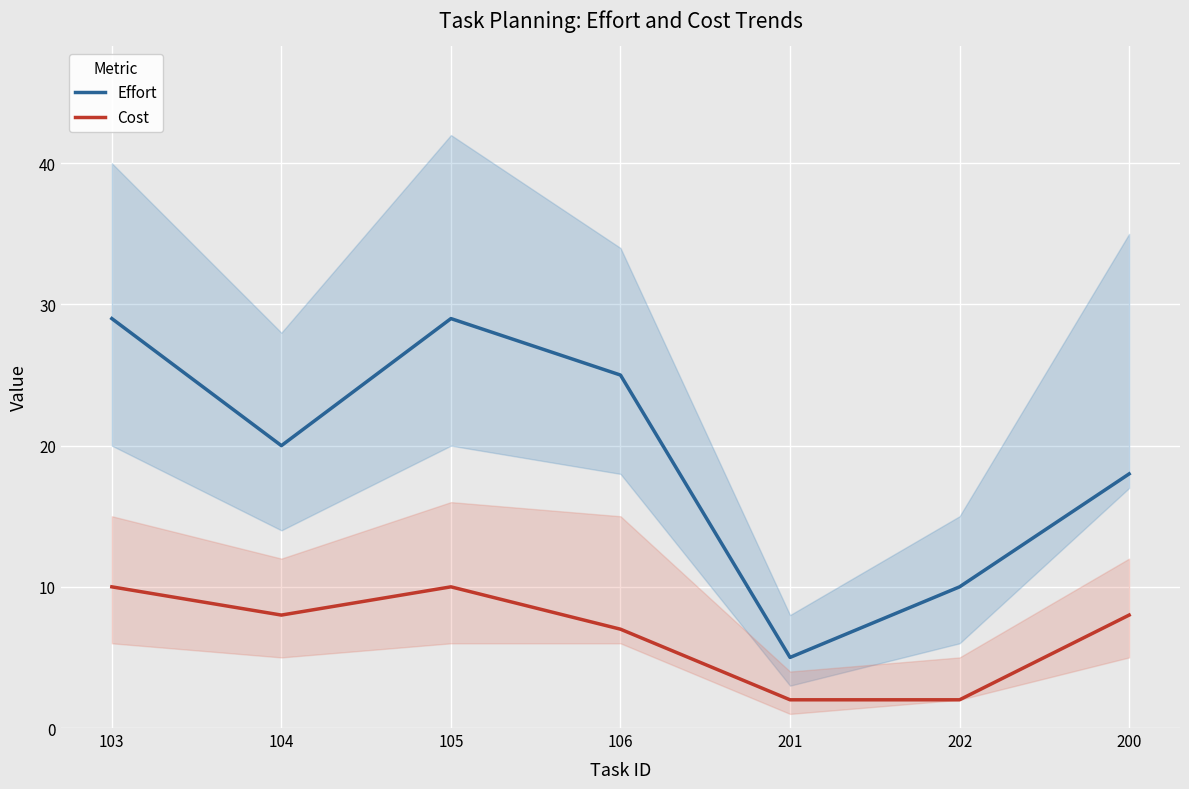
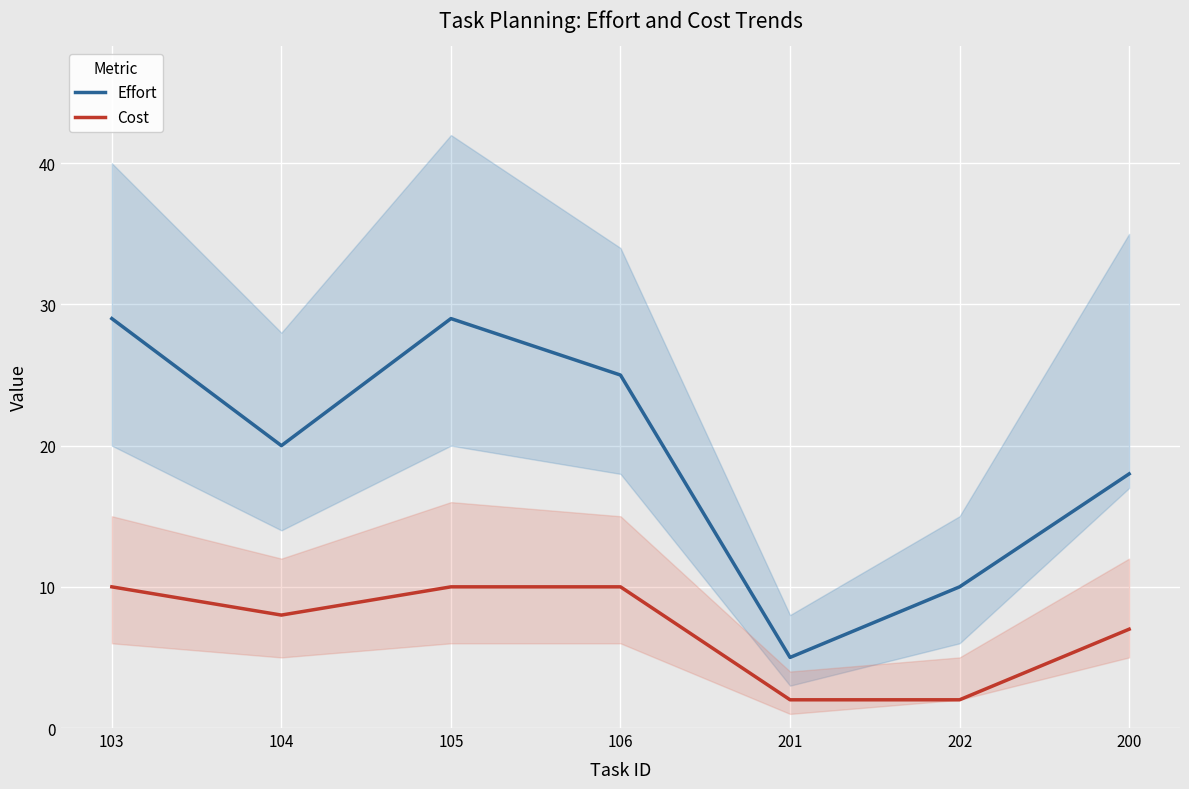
Cost, 106: 7 -> 10
Cost, 200: 8 -> 7
